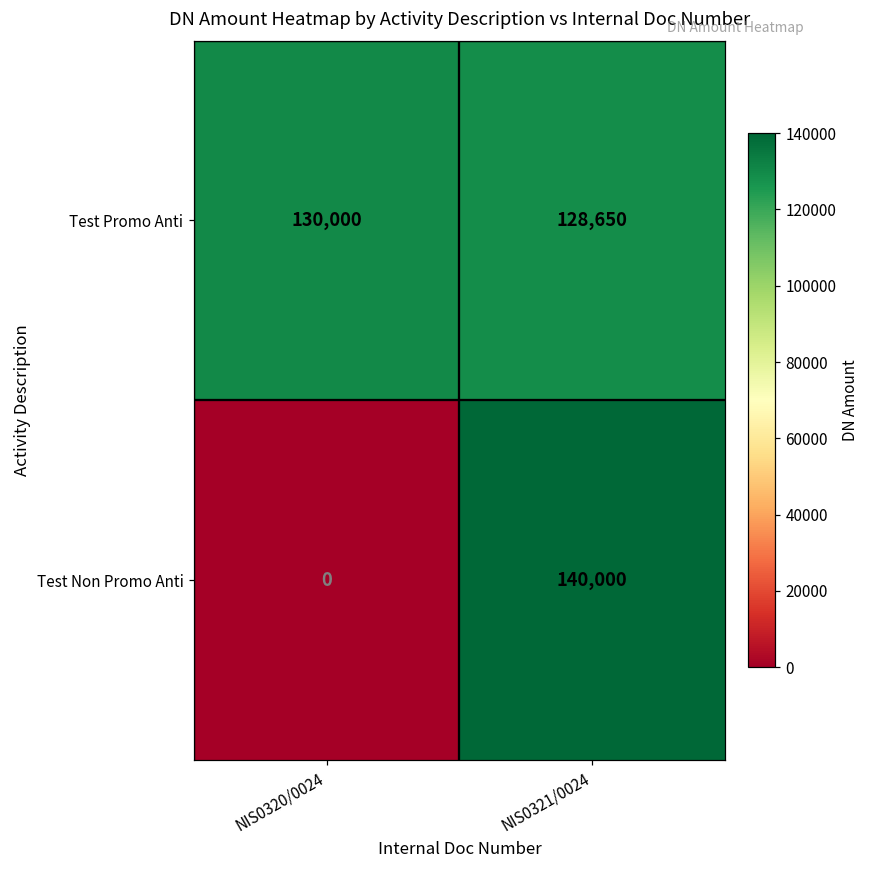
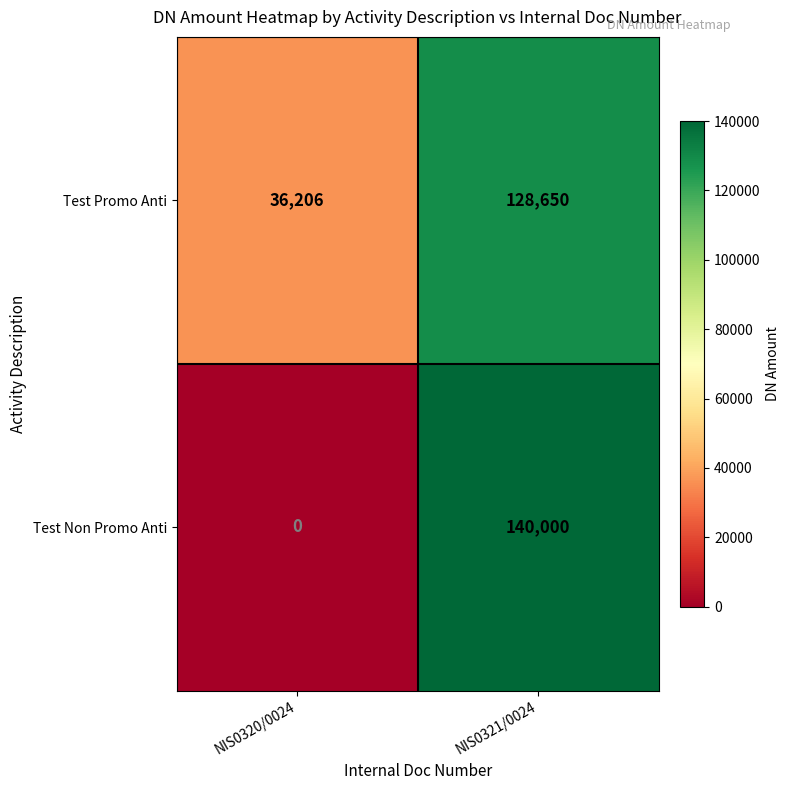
Test Promo Anti, NIS0320/0024: 130,000 -> 36,206
